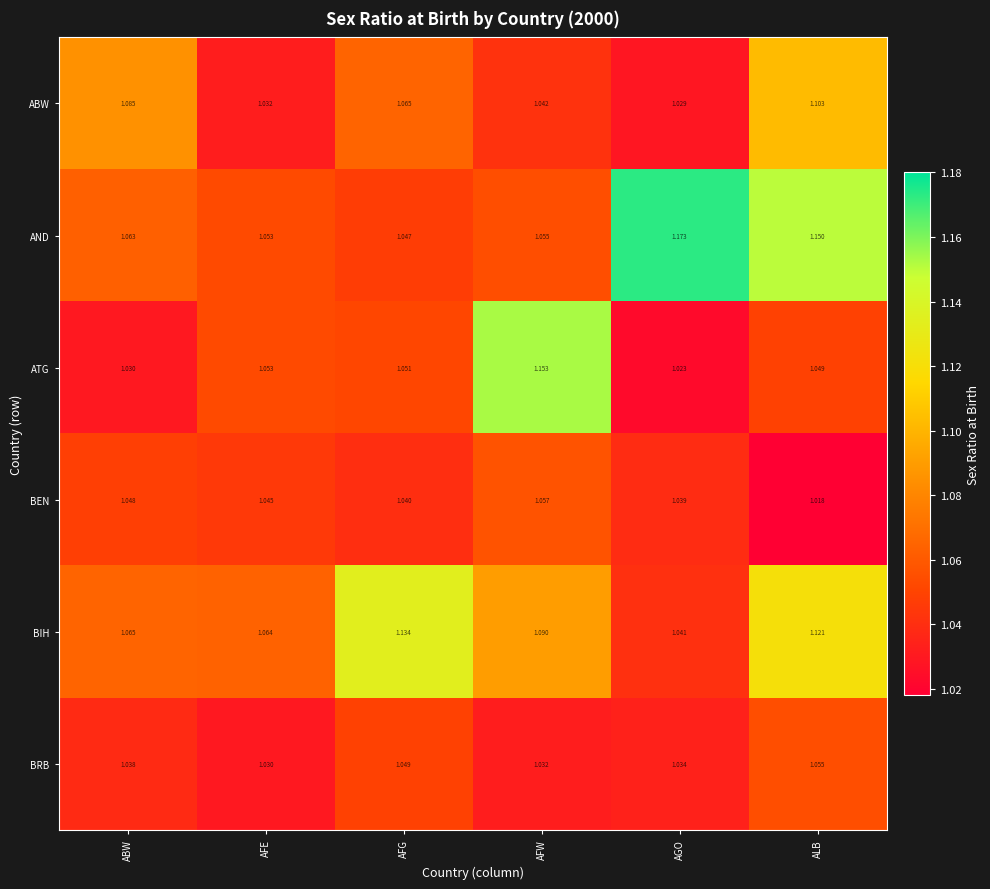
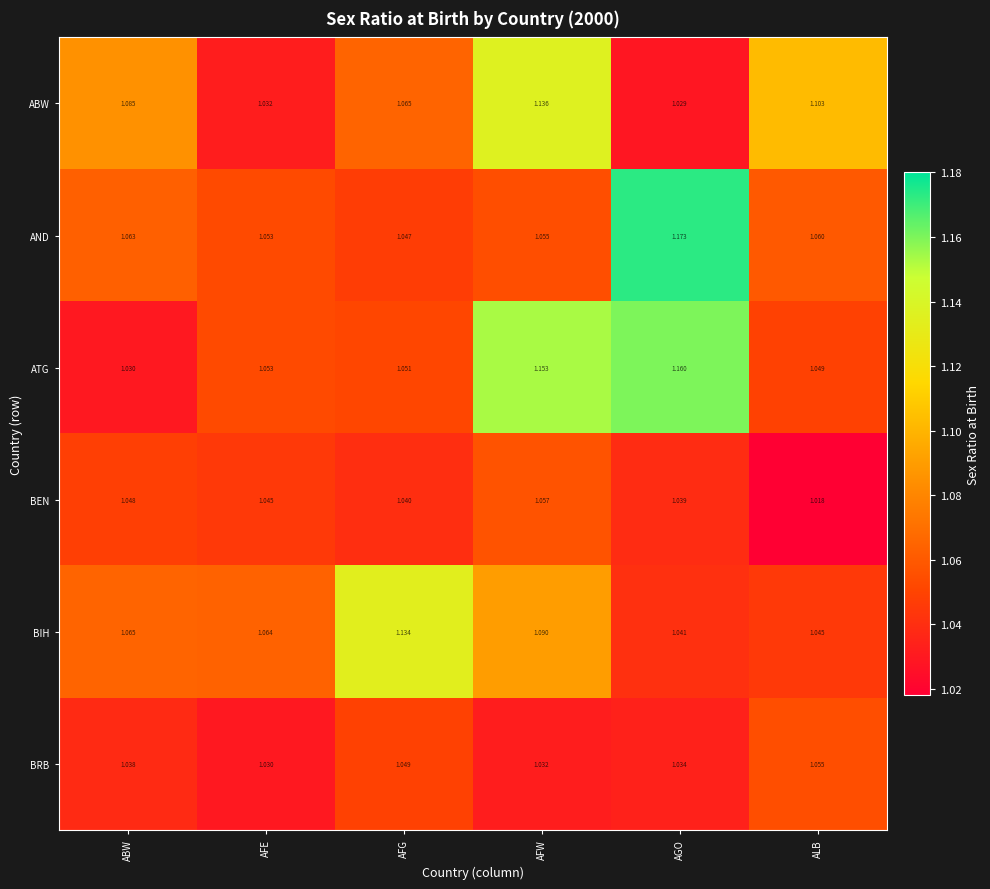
ABW, AFW: 1.042 -> 1.136
AND, ALB: 1.150 -> 1.060
ATG, AGO: 1.023 -> 1.160
BIH, ALB: 1.121 -> 1.045
